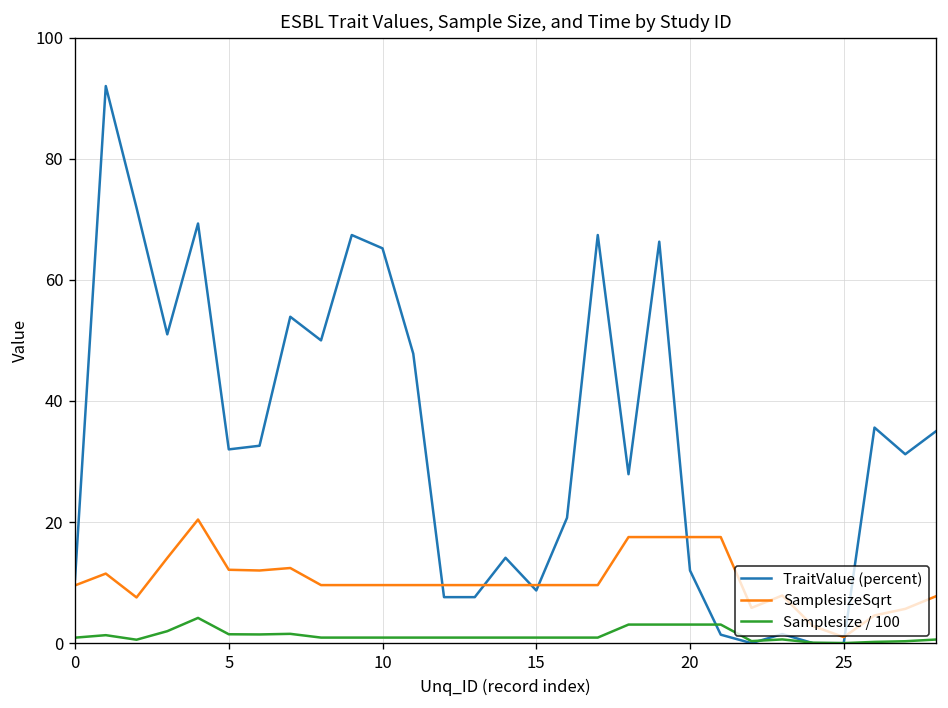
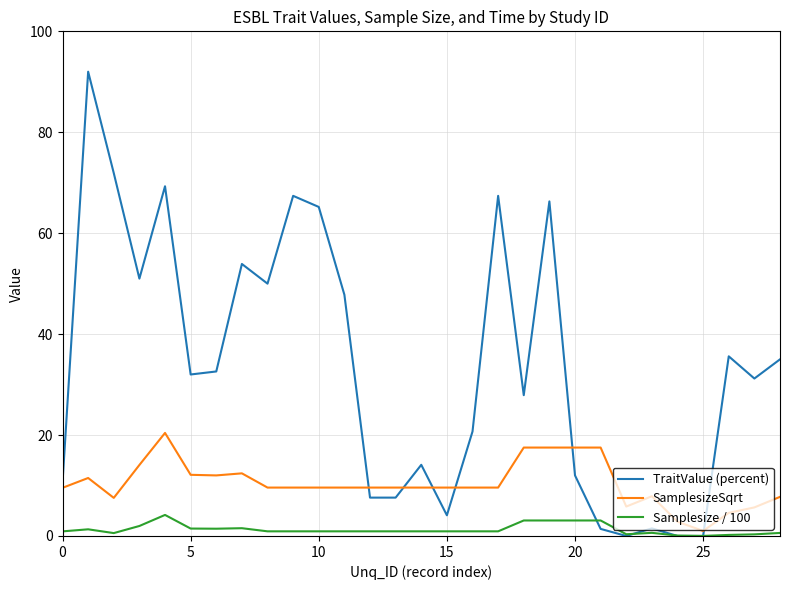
TraitValue (percent), 15: 9 -> 4
